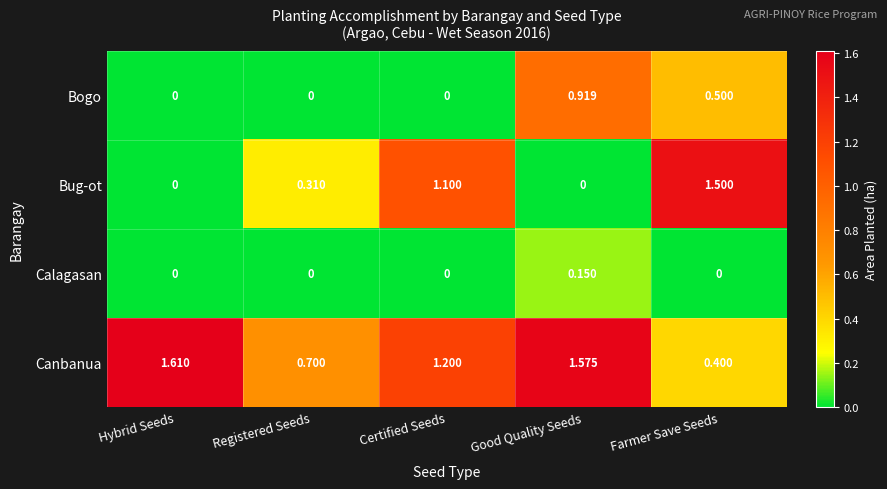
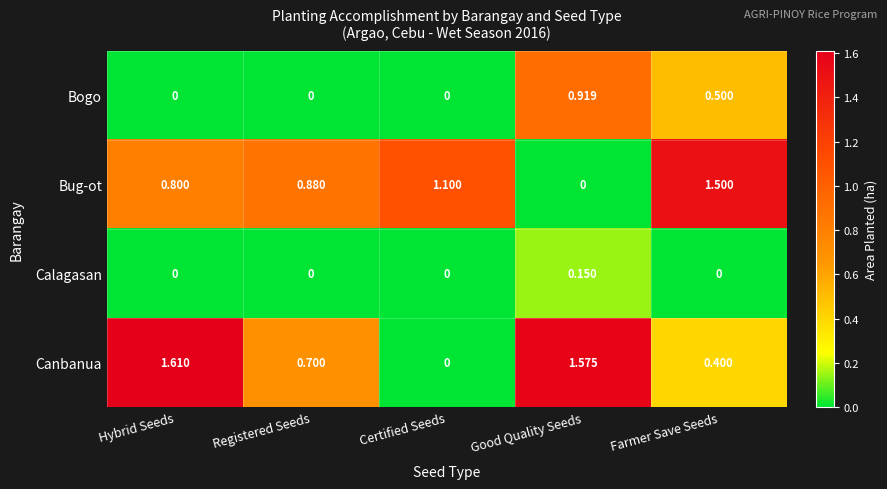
Bug-ot, Hybrid Seeds: 0 -> 0.800
Bug-ot, Registered Seeds: 0.310 -> 0.880
Canbanua, Certified Seeds: 1.200 -> 0
